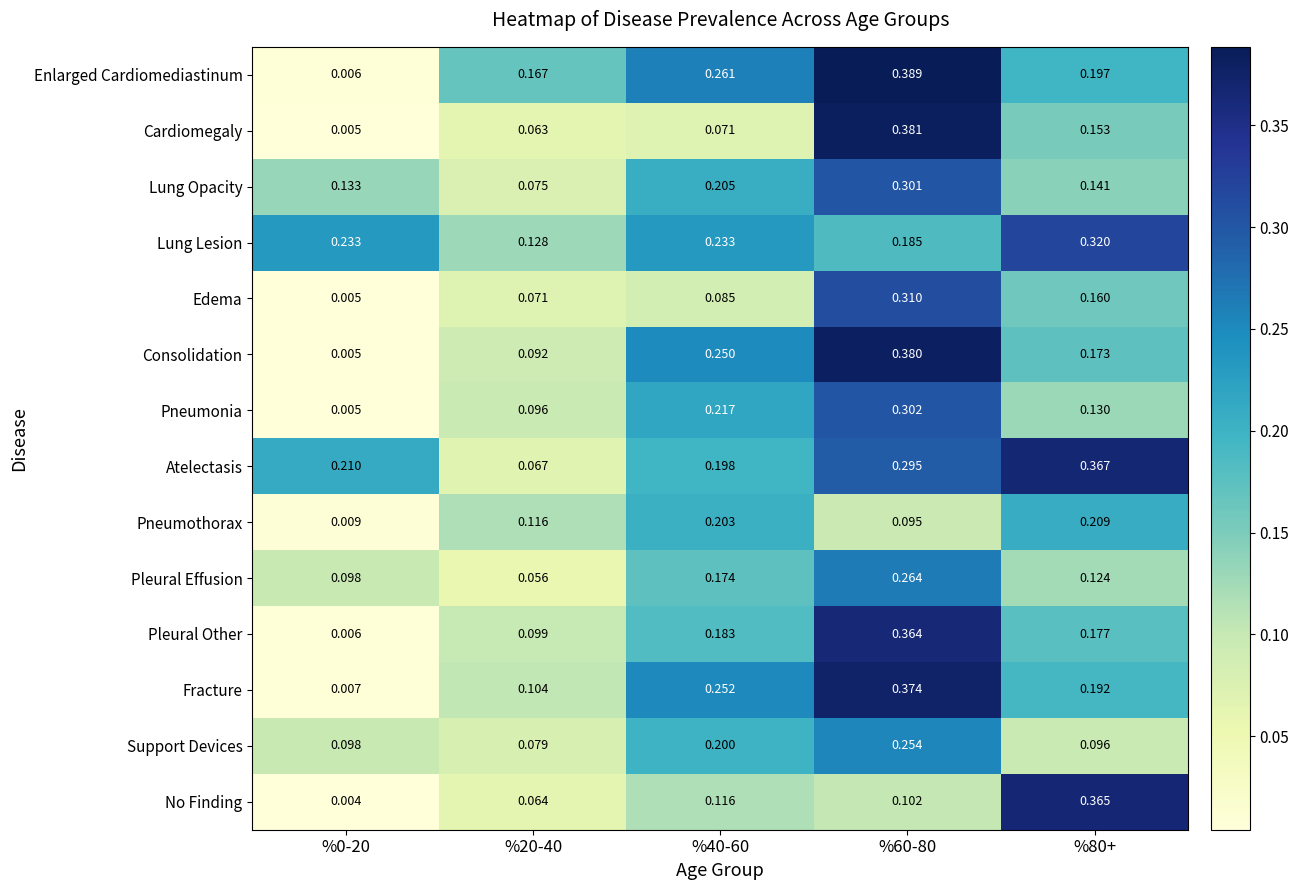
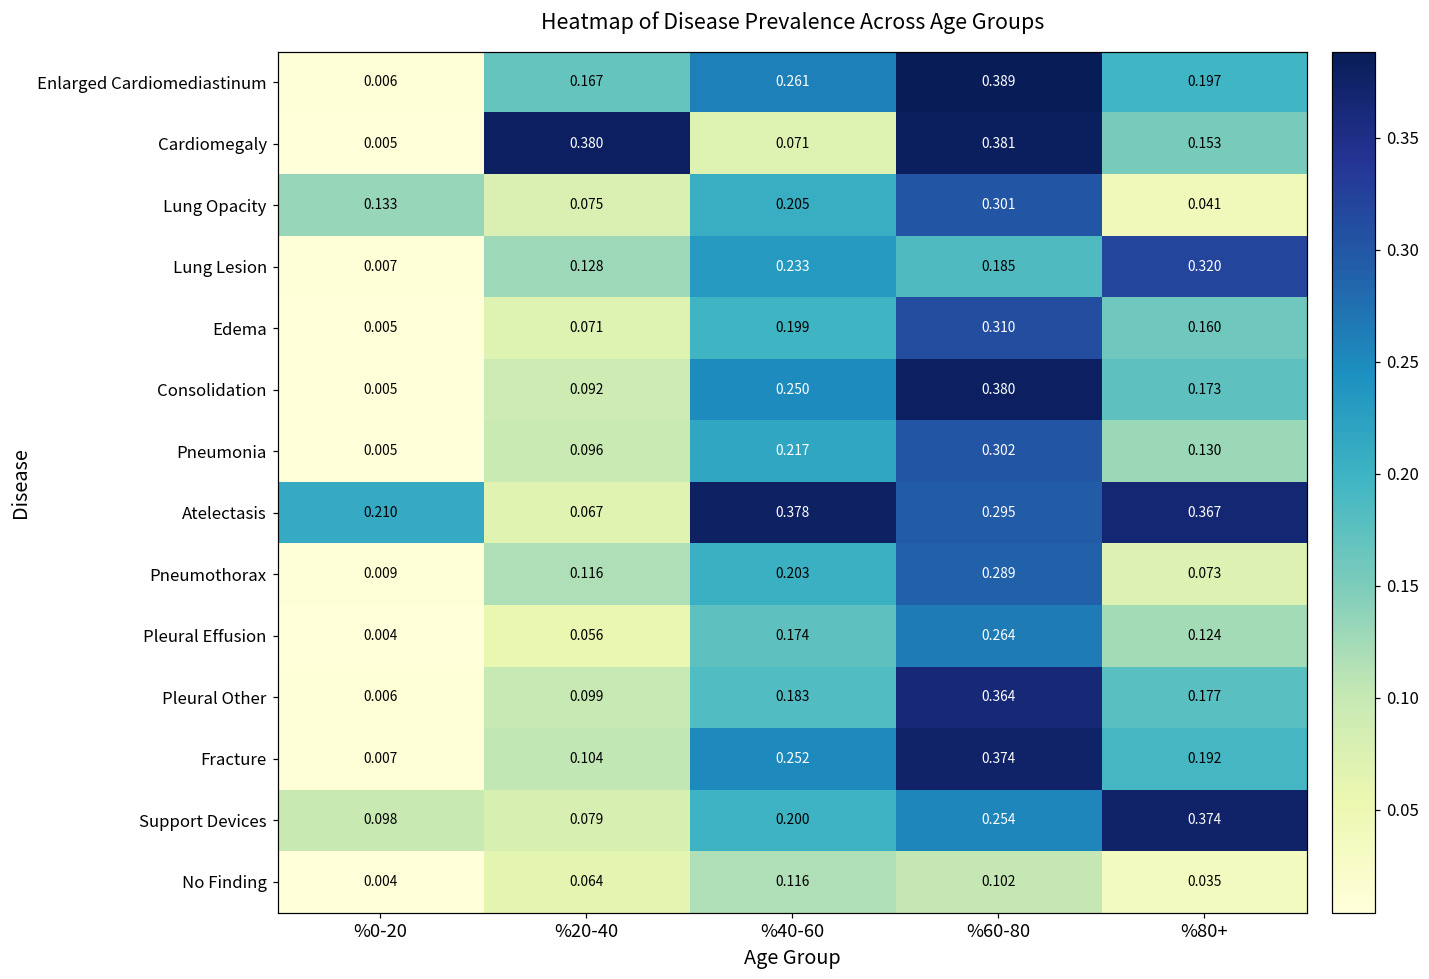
Cardiomegaly, %20-40: 0.063 -> 0.380
Lung Opacity, %80+: 0.141 -> 0.041
Lung Lesion, %0-20: 0.233 -> 0.007
Edema, %40-60: 0.085 -> 0.199
Atelectasis, %40-60: 0.198 -> 0.378
Pneumothorax, %60-80: 0.095 -> 0.289
Pneumothorax, %80+: 0.209 -> 0.073
Pleural Effusion, %0-20: 0.098 -> 0.004
Support Devices, %80+: 0.096 -> 0.374
No Finding, %80+: 0.365 -> 0.035
